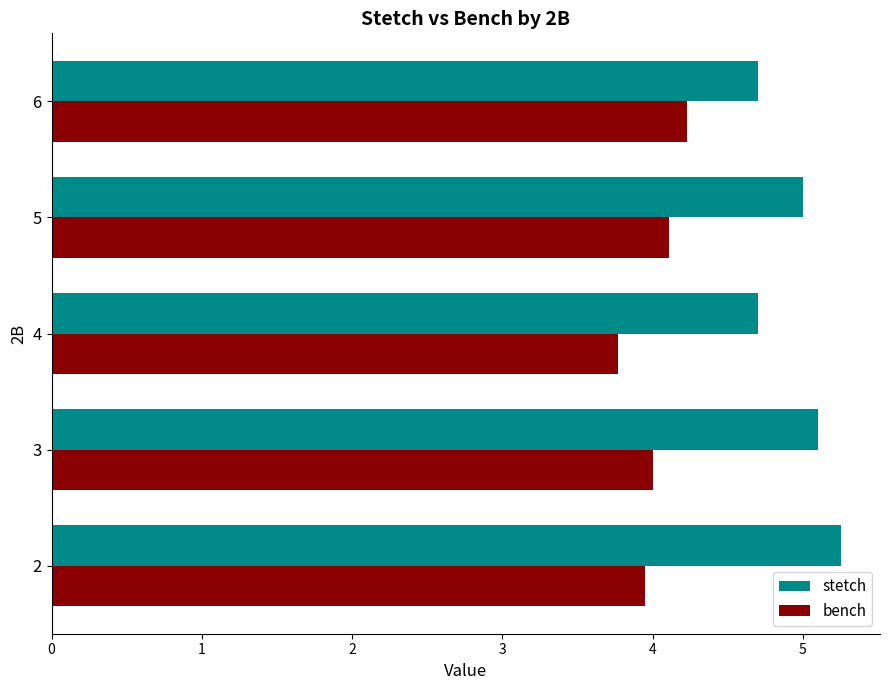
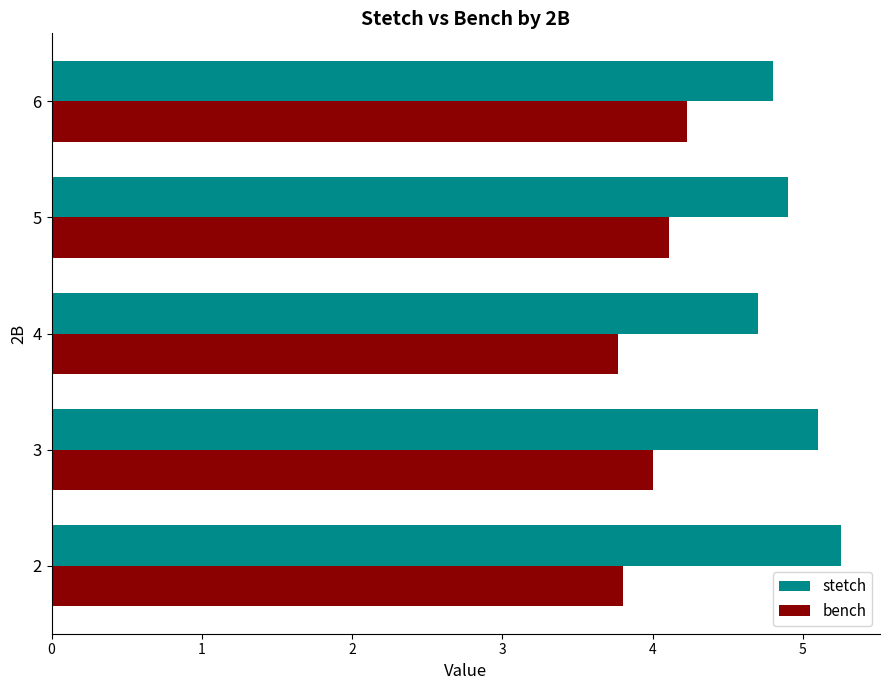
stetch, 6: 4.7 -> 4.8
stetch, 5: 5.0 -> 4.9
bench, 2: 3.95 -> 3.80
